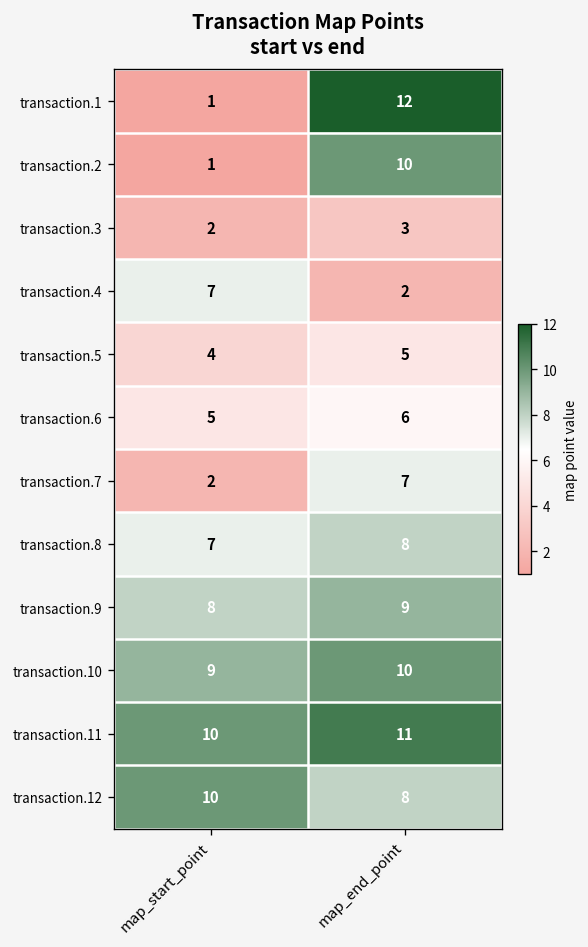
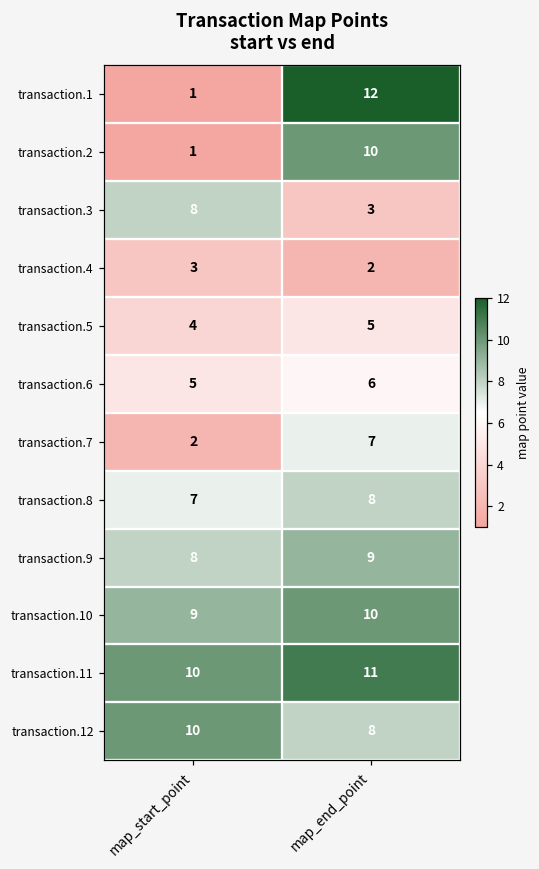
transaction.3, map_start_point: 2 -> 8
transaction.4, map_start_point: 7 -> 3
